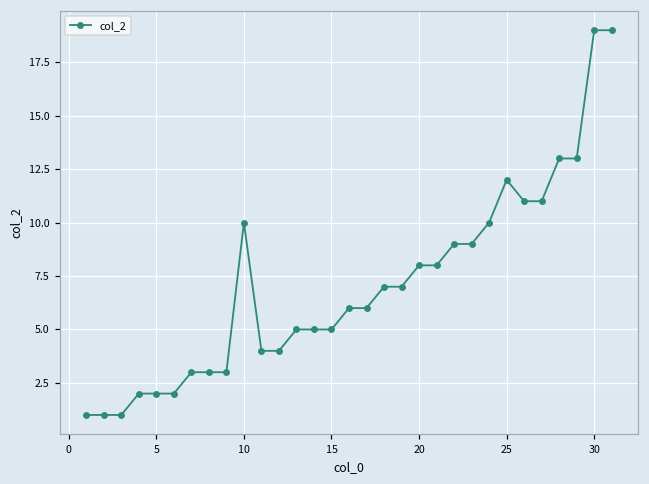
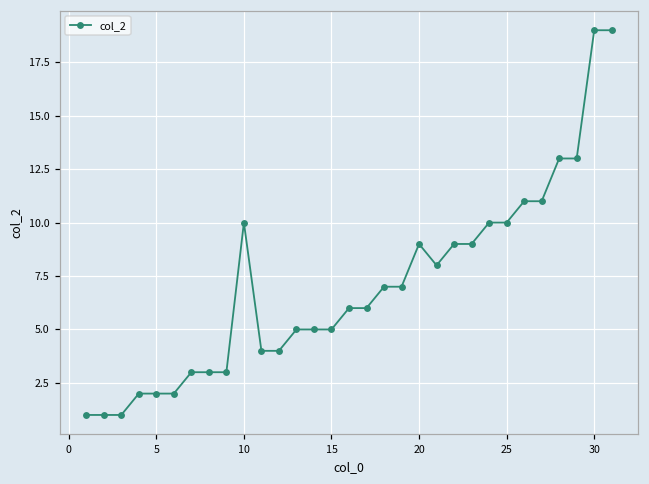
20: 8 -> 9
25: 12 -> 10
